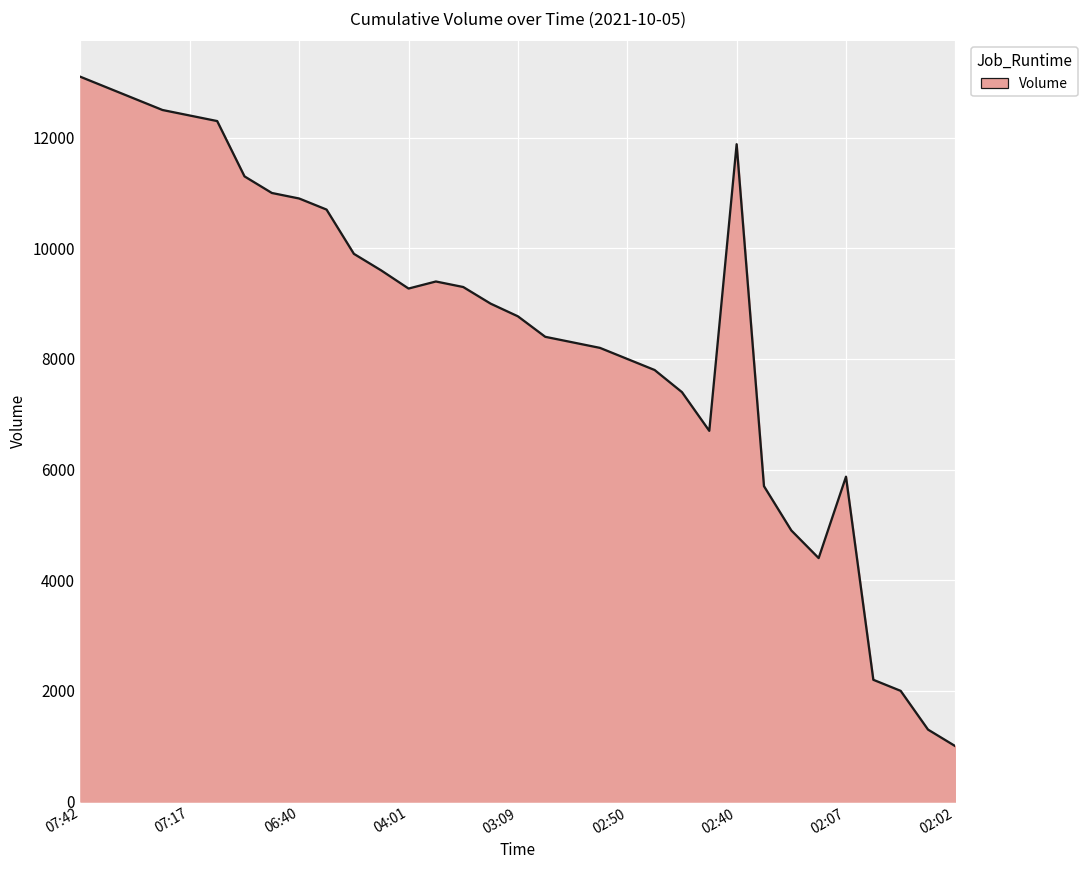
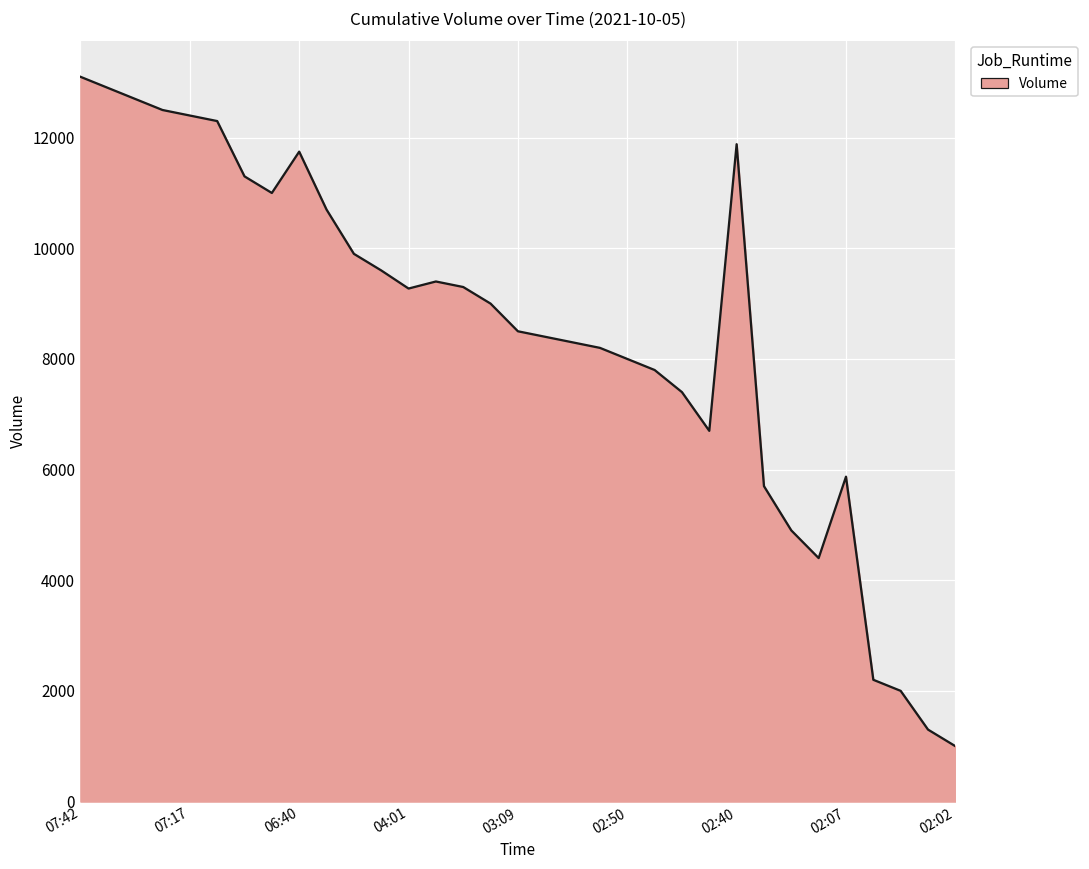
06:40: 10900 -> 11700
03:09: 8800 -> 8500
